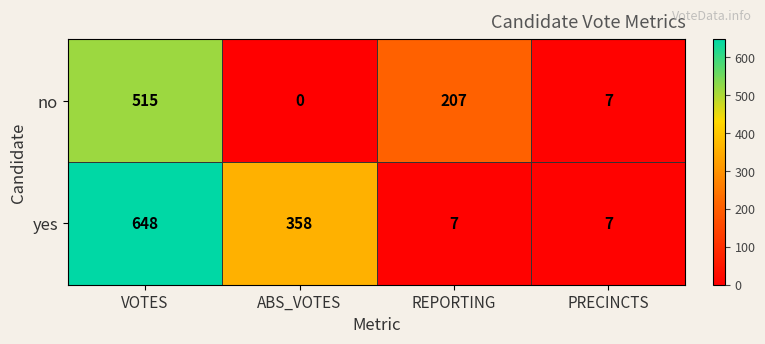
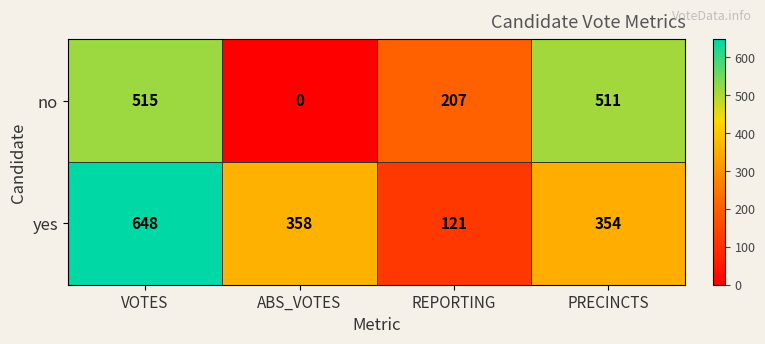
no, PRECINCTS: 7 -> 511
yes, REPORTING: 7 -> 121
yes, PRECINCTS: 7 -> 354
